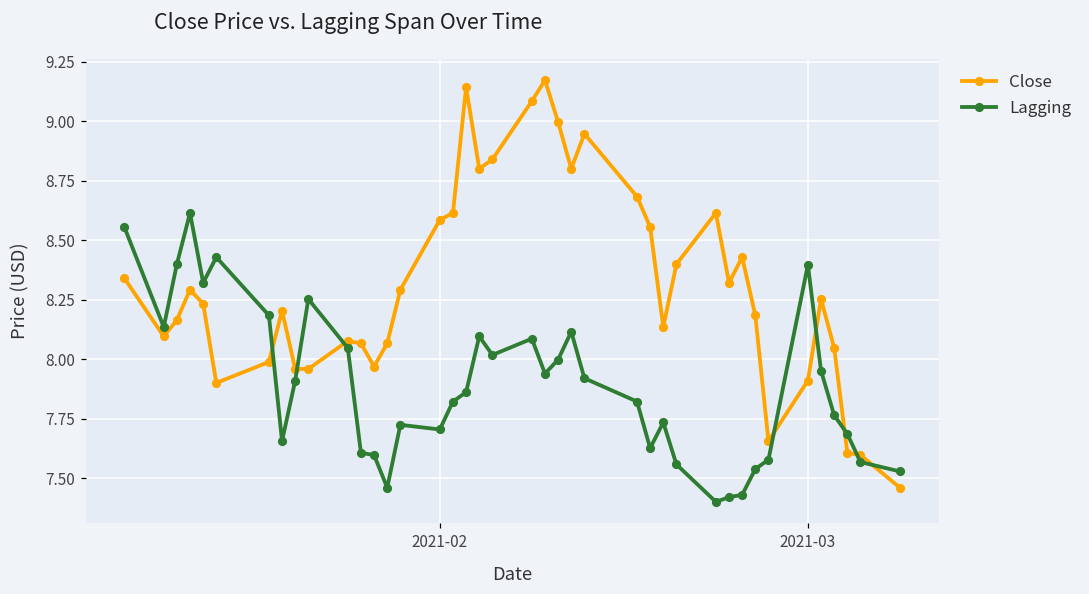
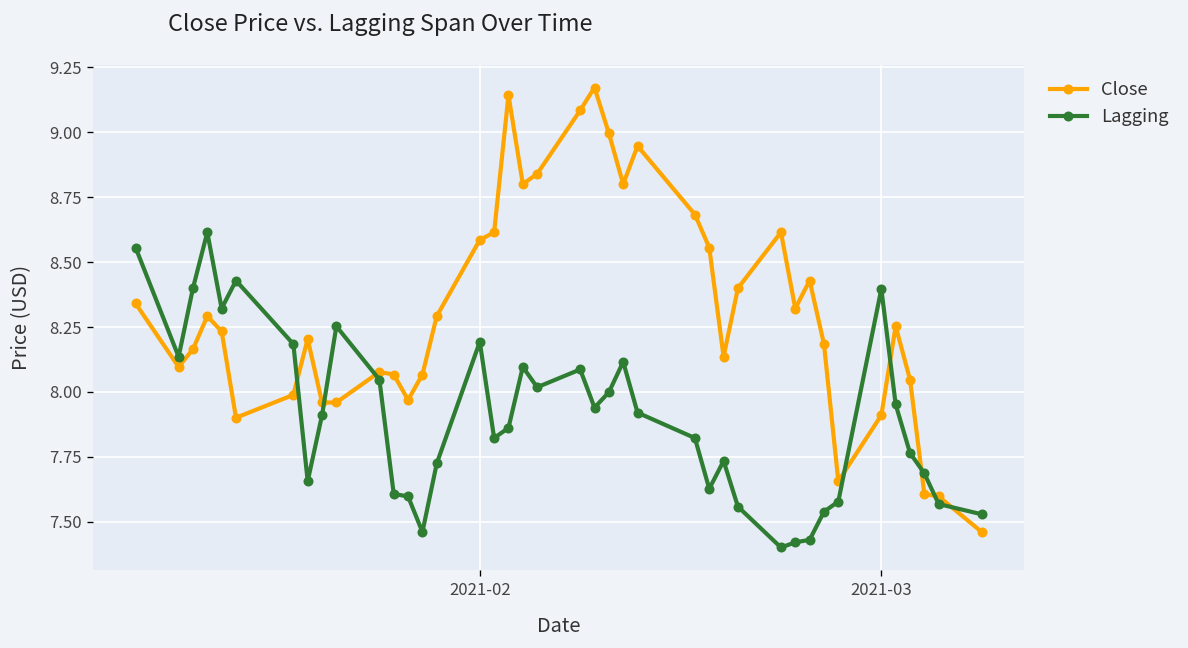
Lagging, 2021-02: 7.71 -> 8.19
